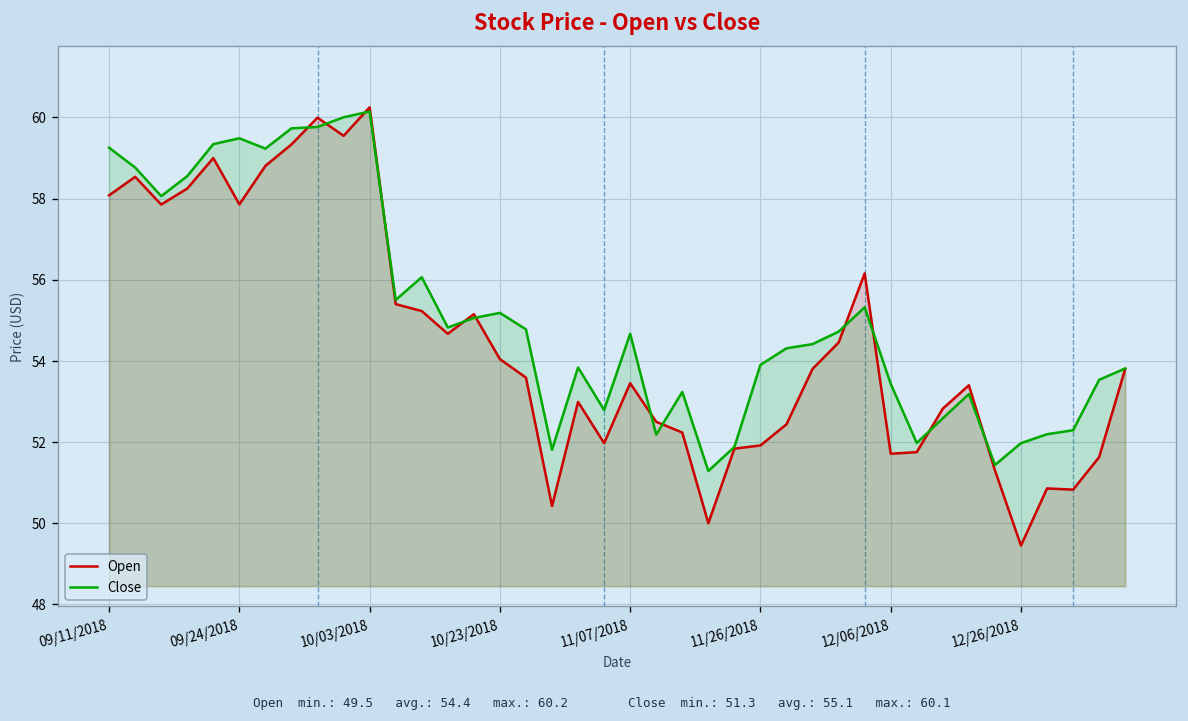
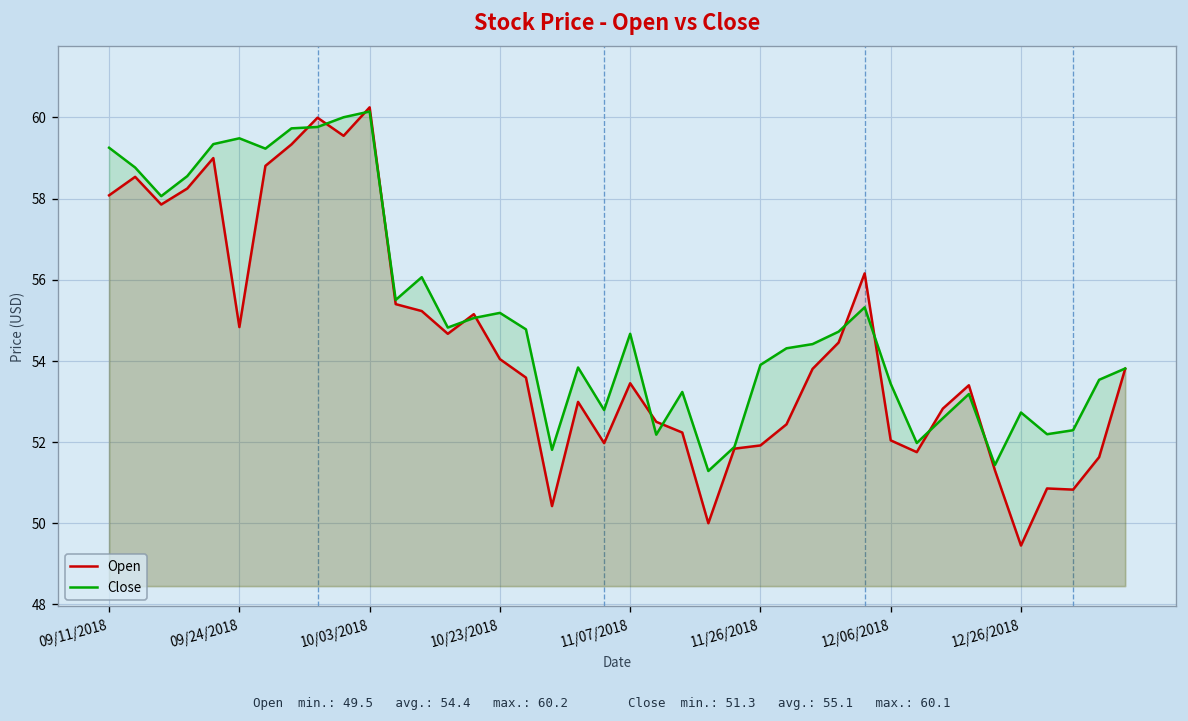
Open, 09/24/2018: 57.9 -> 54.8
Open, 12/06/2018: 51.7 -> 52.0
Close, 12/26/2018: 52.0 -> 52.7
